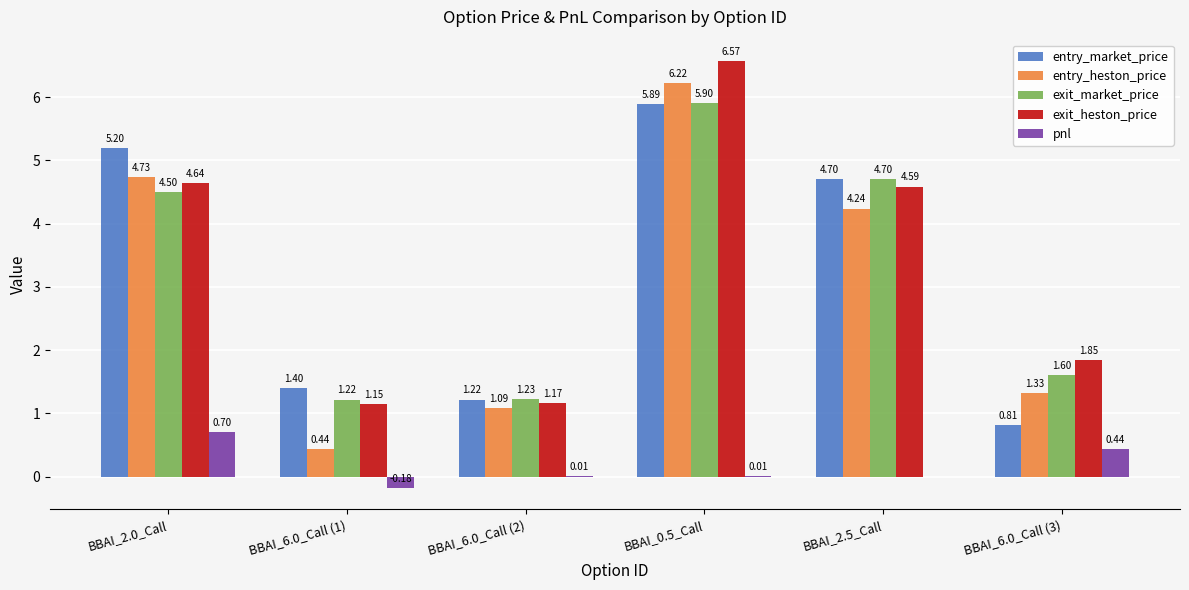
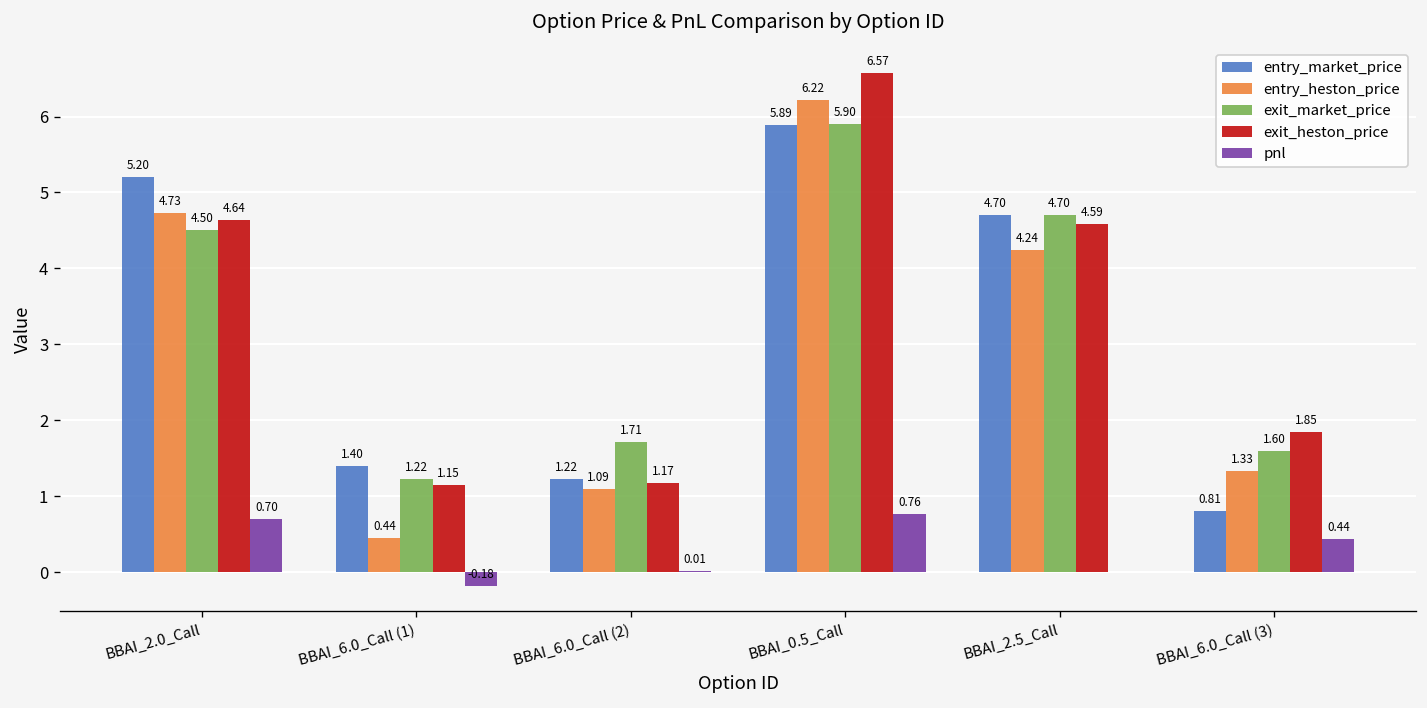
exit_market_price, BBAI_6.0_Call (2): 1.23 -> 1.71
pnl, BBAI_0.5_Call: 0.01 -> 0.76
